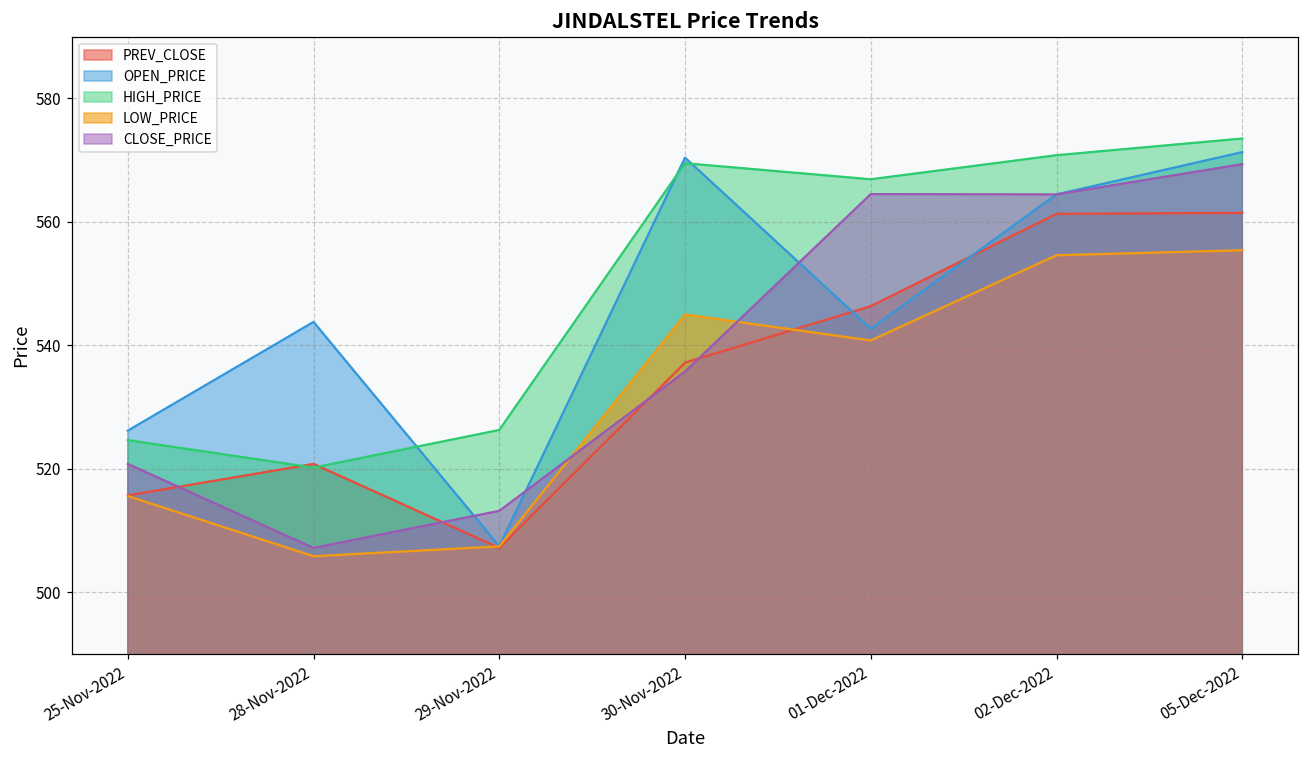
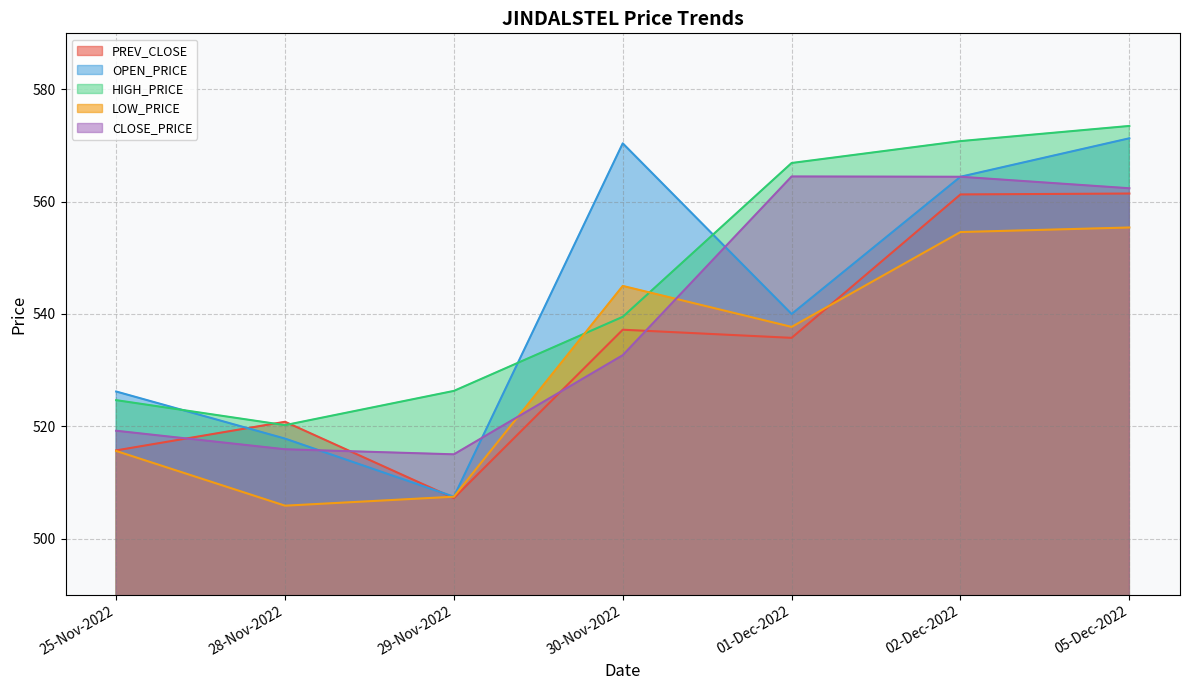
CLOSE_PRICE, 25-Nov-2022: 521 -> 519
OPEN_PRICE, 28-Nov-2022: 544 -> 518
CLOSE_PRICE, 28-Nov-2022: 507 -> 516
CLOSE_PRICE, 29-Nov-2022: 513 -> 515
HIGH_PRICE, 30-Nov-2022: 570 -> 540
CLOSE_PRICE, 30-Nov-2022: 536 -> 533
PREV_CLOSE, 01-Dec-2022: 546 -> 536
OPEN_PRICE, 01-Dec-2022: 543 -> 540
LOW_PRICE, 01-Dec-2022: 541 -> 538
CLOSE_PRICE, 05-Dec-2022: 569 -> 562
